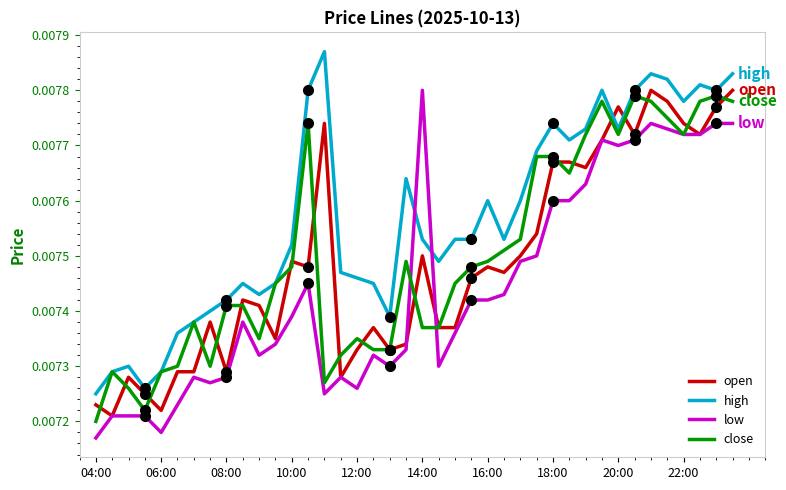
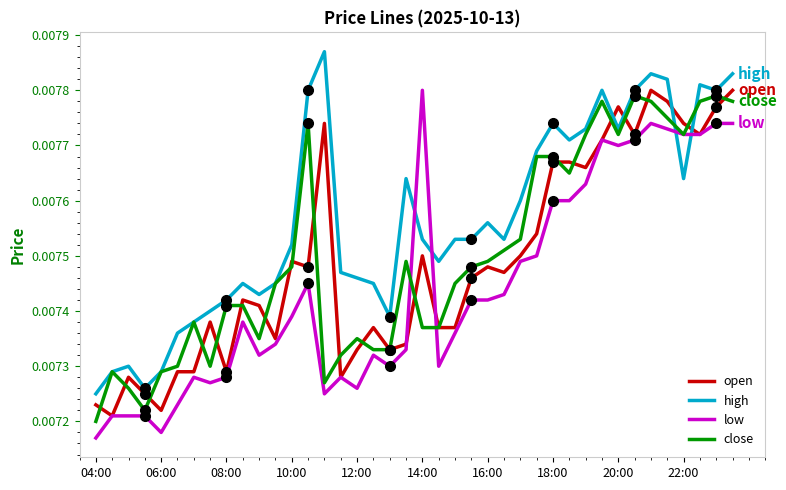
high, 16:00: 0.00760 -> 0.00756
high, 22:00: 0.00778 -> 0.00764
